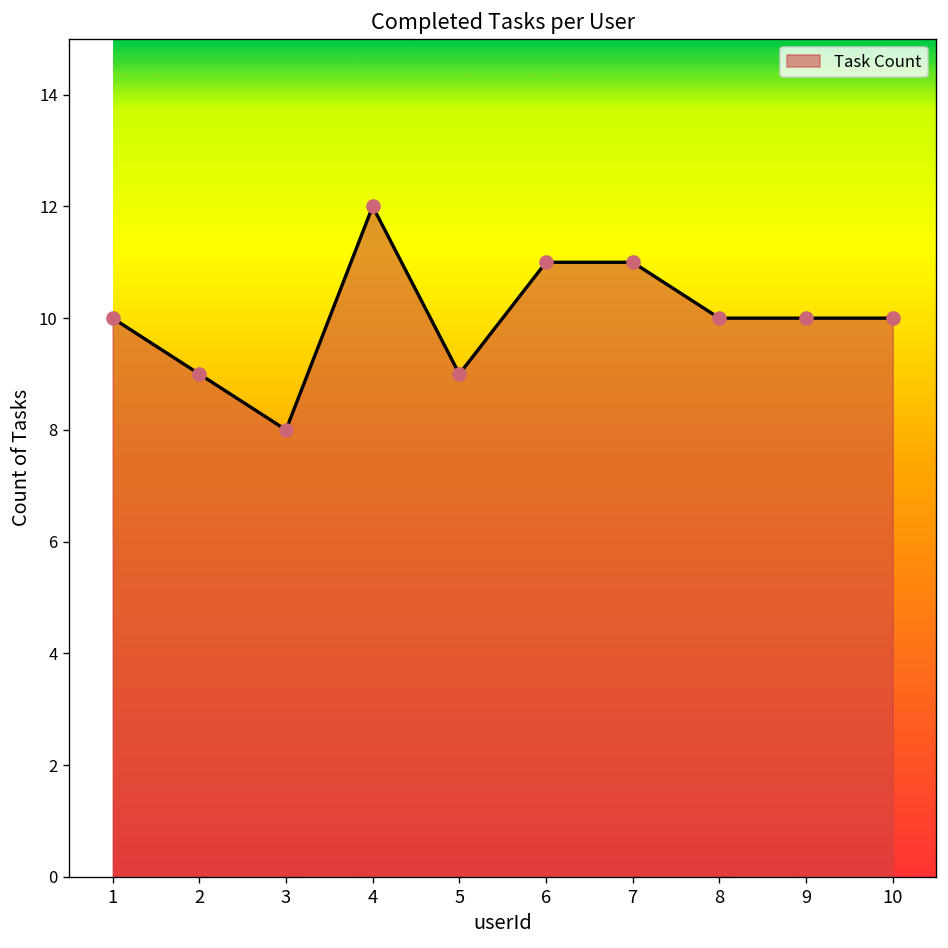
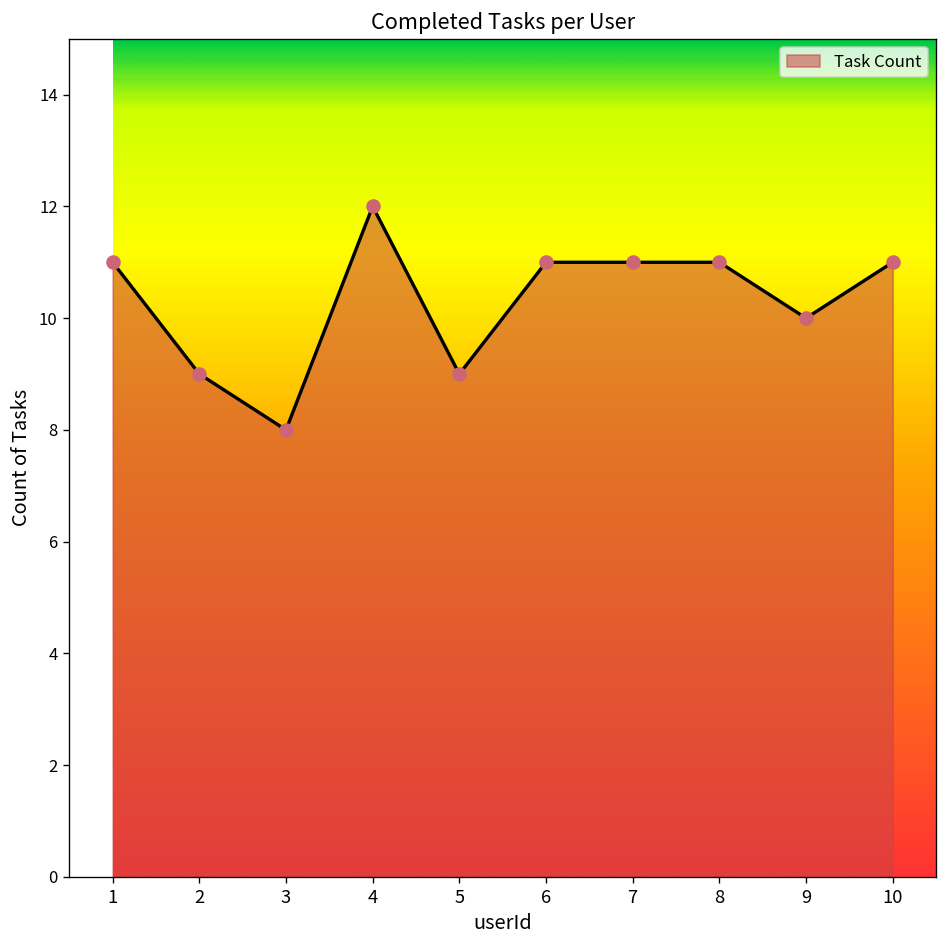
1: 10 -> 11
8: 10 -> 11
10: 10 -> 11
